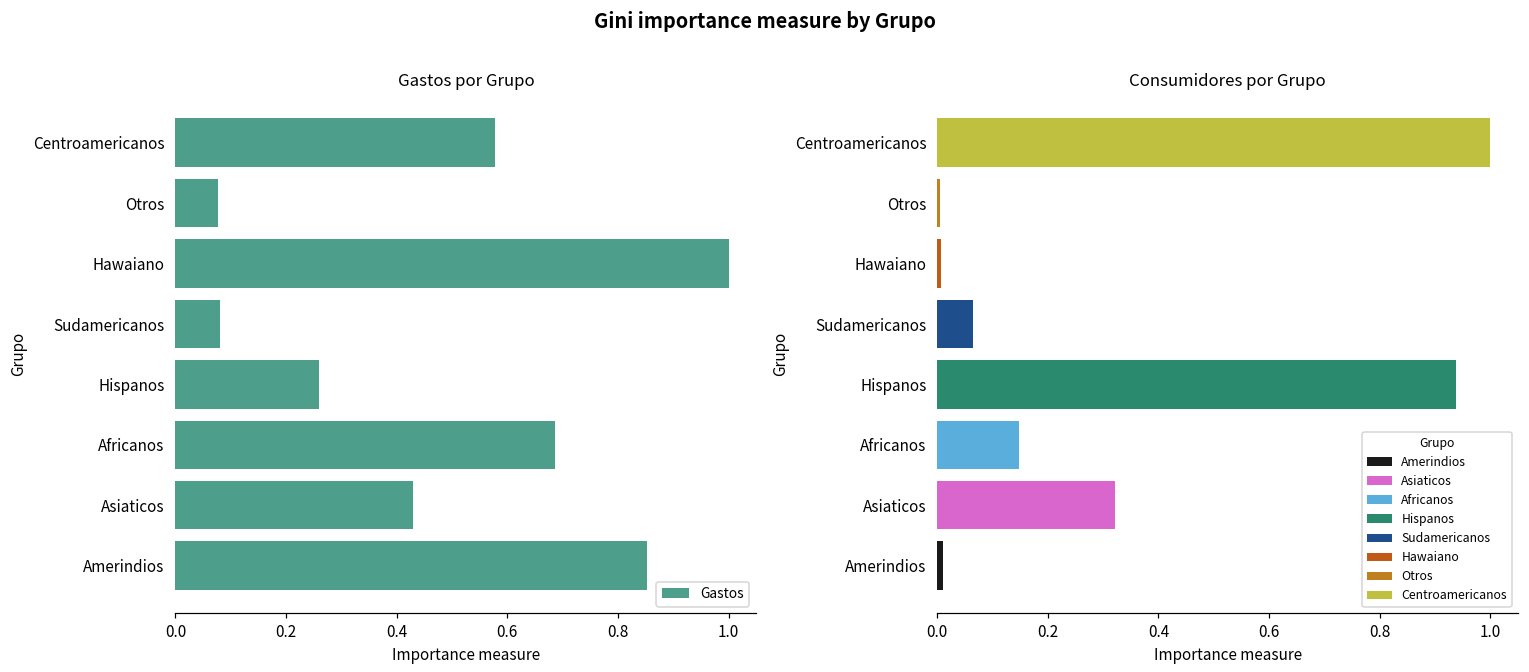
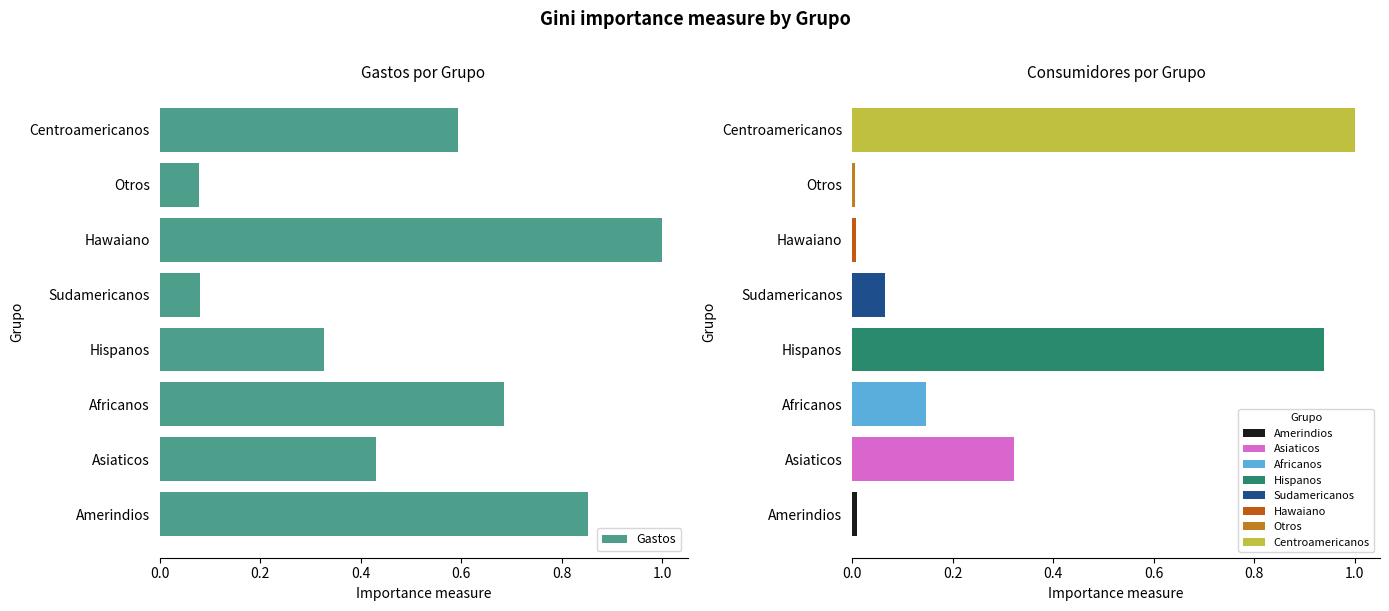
Gastos por Grupo, Centroamericanos: 0.58 -> 0.59
Gastos por Grupo, Hispanos: 0.26 -> 0.33
